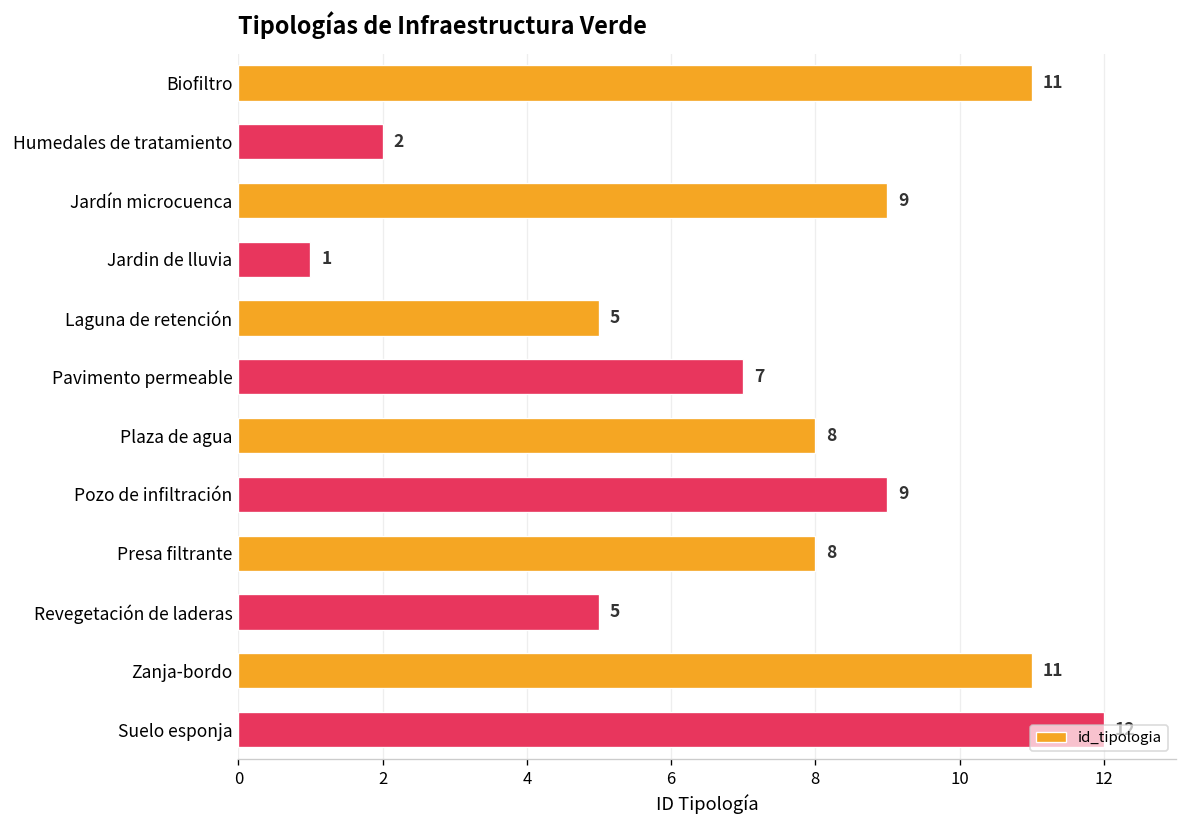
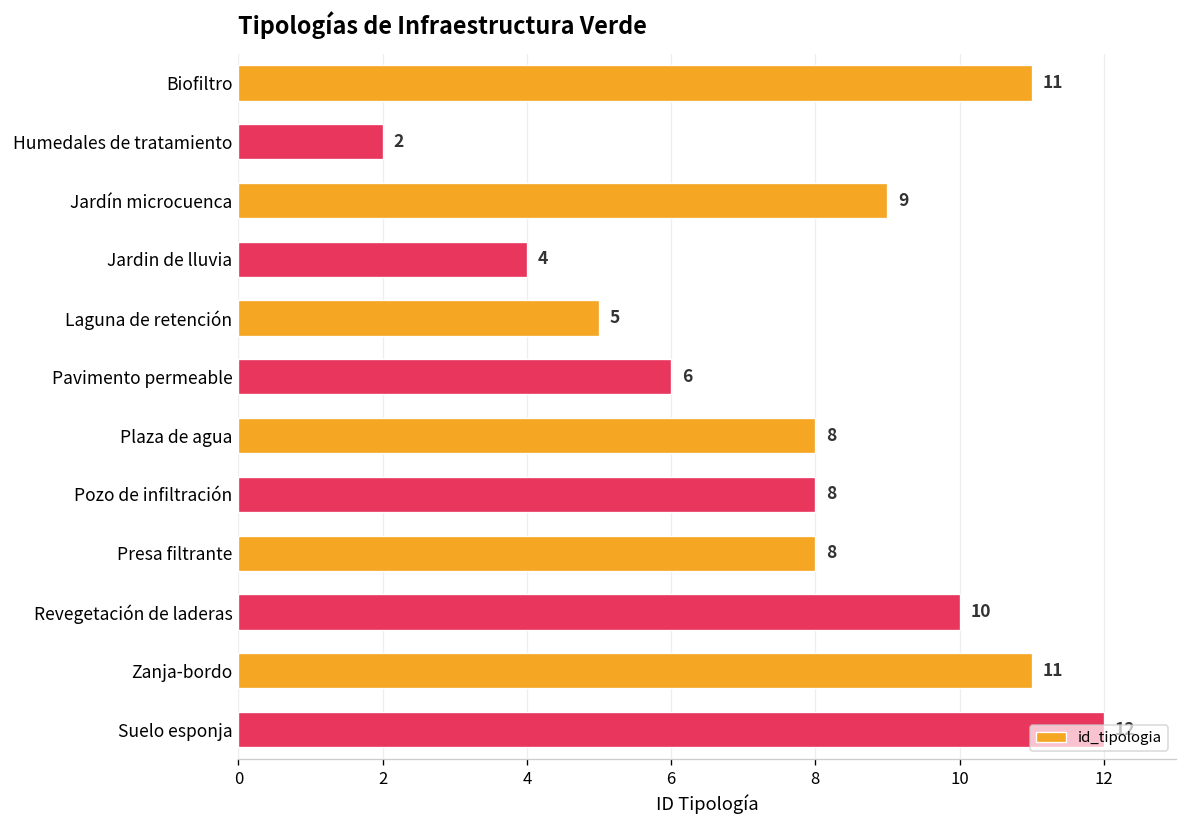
Jardin de lluvia: 1 -> 4
Pavimento permeable: 7 -> 6
Pozo de infiltración: 9 -> 8
Revegetación de laderas: 5 -> 10
